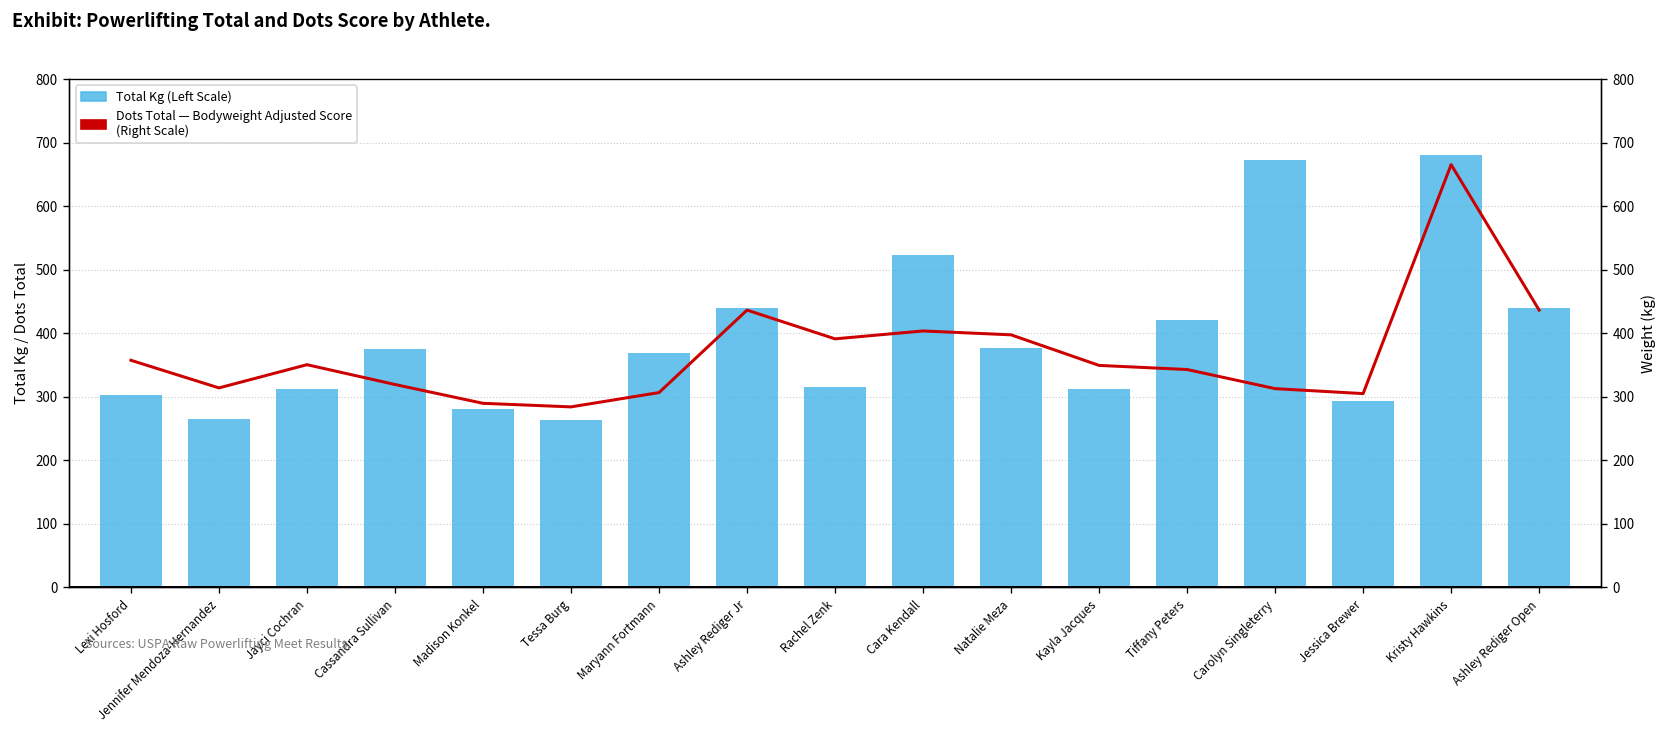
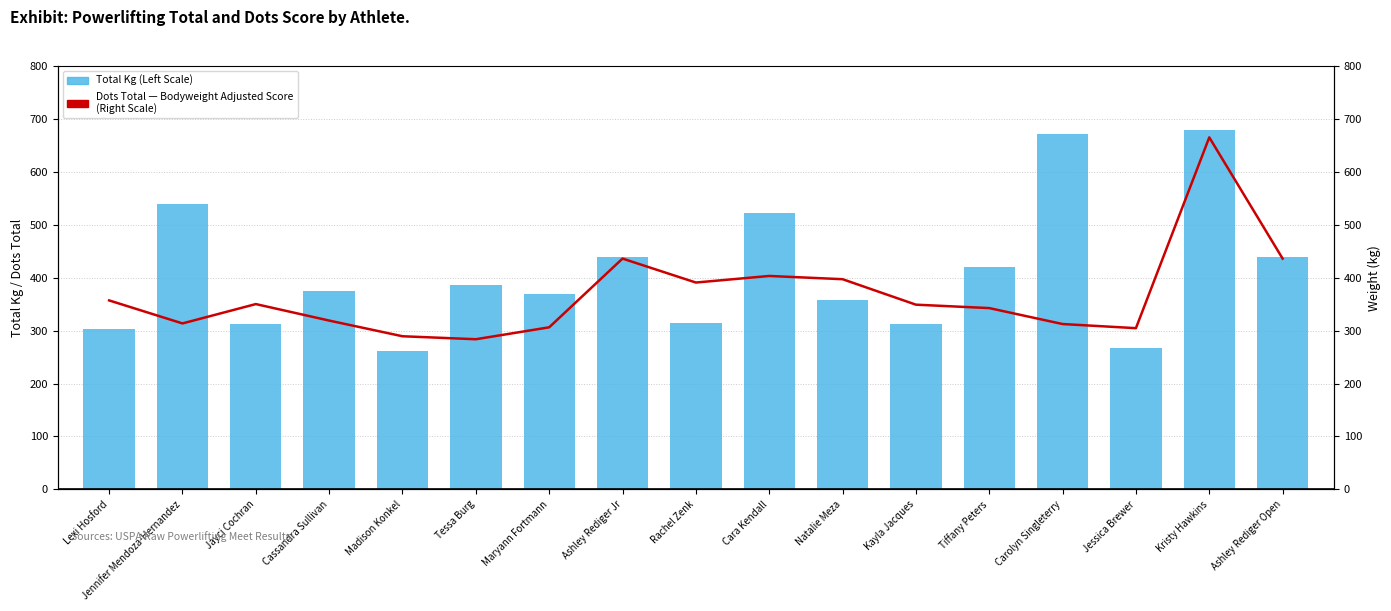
Total Kg (Left Scale), Jennifer Mendoza-Hernandez: 270 -> 540
Total Kg (Left Scale), Madison Konkel: 280 -> 260
Total Kg (Left Scale), Tessa Burg: 260 -> 390
Total Kg (Left Scale), Natalie Meza: 380 -> 360
Total Kg (Left Scale), Jessica Brewer: 290 -> 270
